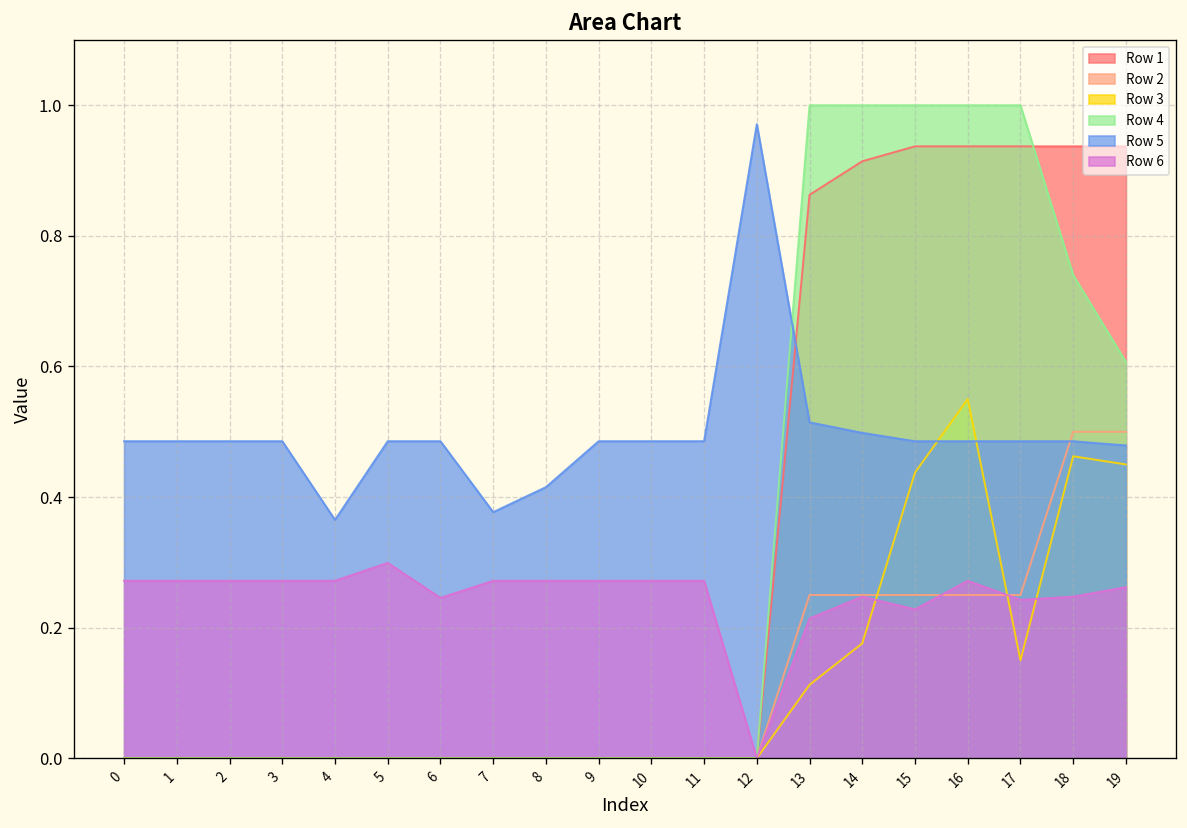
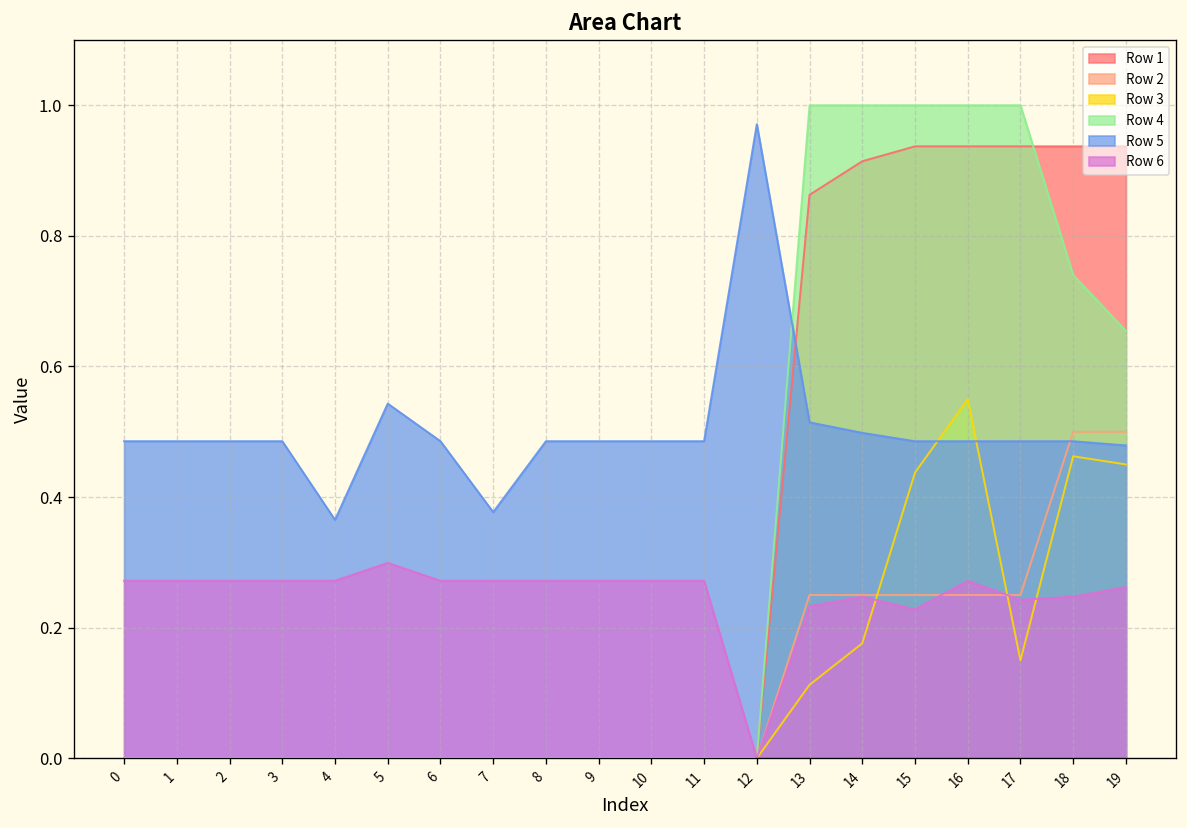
Row 5, 5: 0.49 -> 0.54
Row 6, 6: 0.25 -> 0.27
Row 5, 8: 0.42 -> 0.49
Row 6, 13: 0.21 -> 0.23
Row 4, 19: 0.61 -> 0.65
